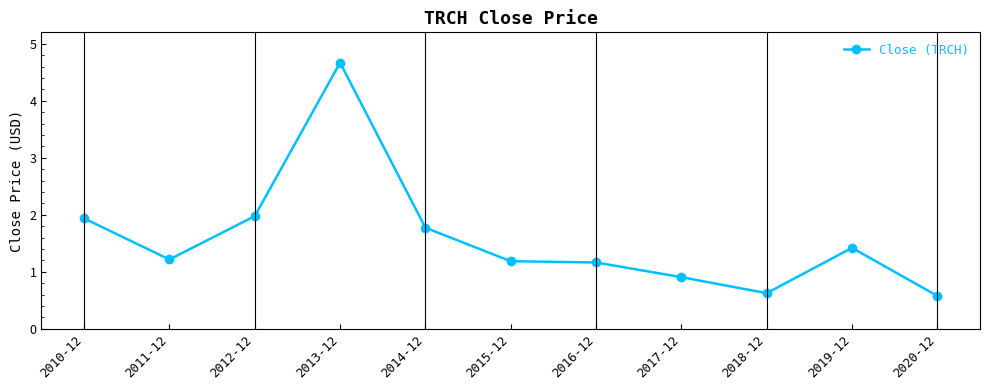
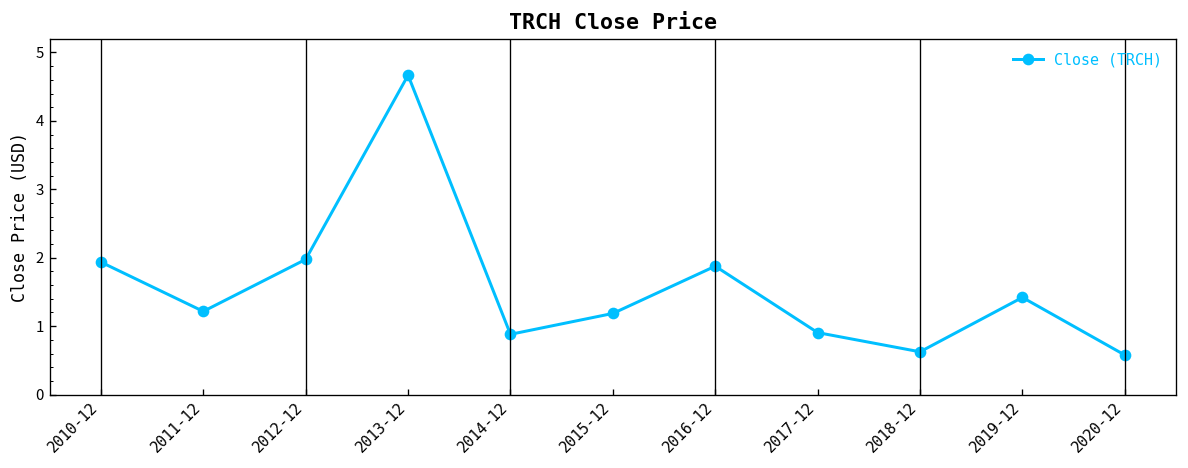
2014-12: 1.8 -> 0.9
2016-12: 1.2 -> 1.9
